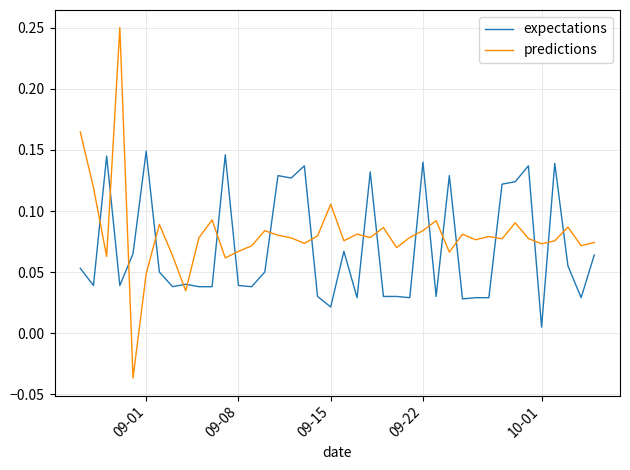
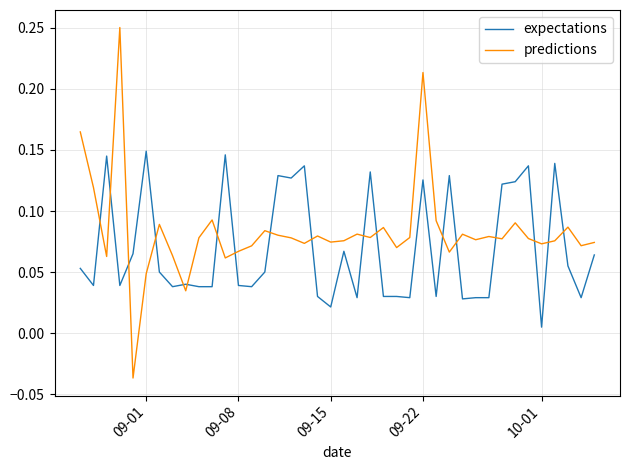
predictions, 09-15: 0.106 -> 0.075
expectations, 09-22: 0.140 -> 0.125
predictions, 09-22: 0.084 -> 0.213
